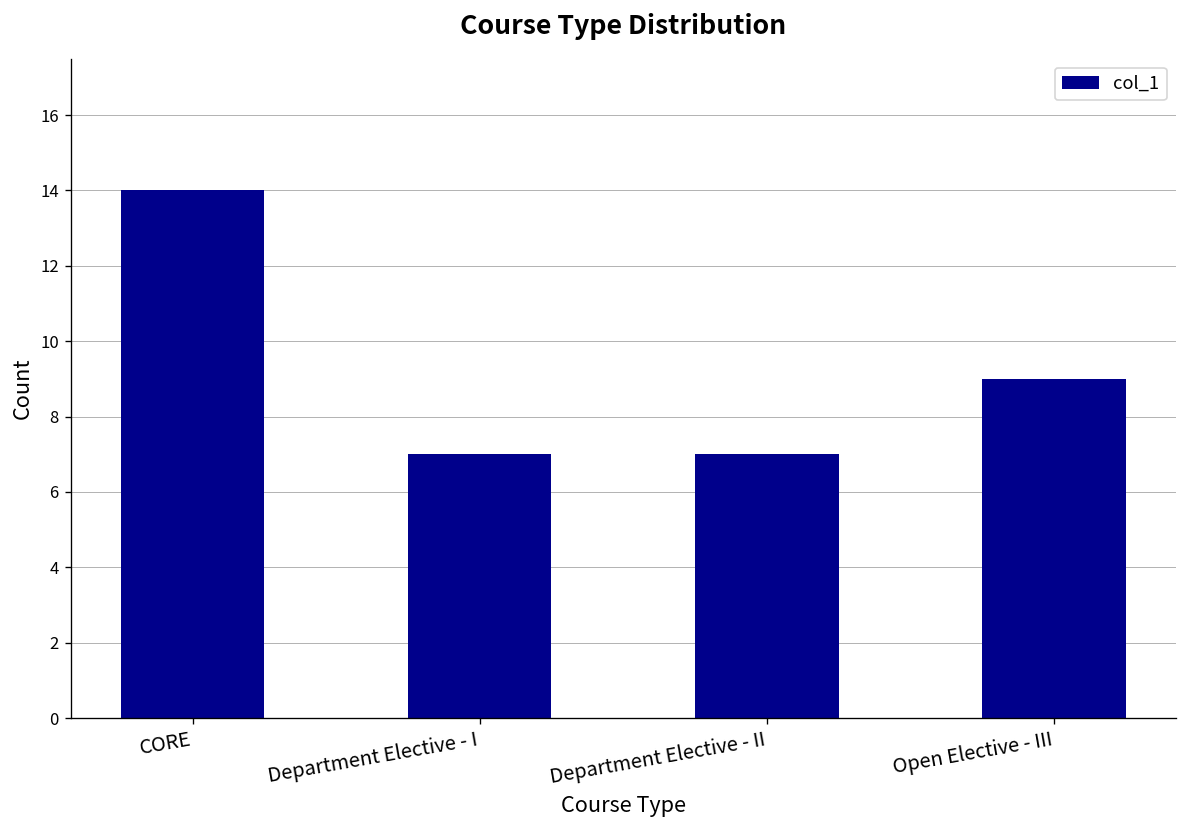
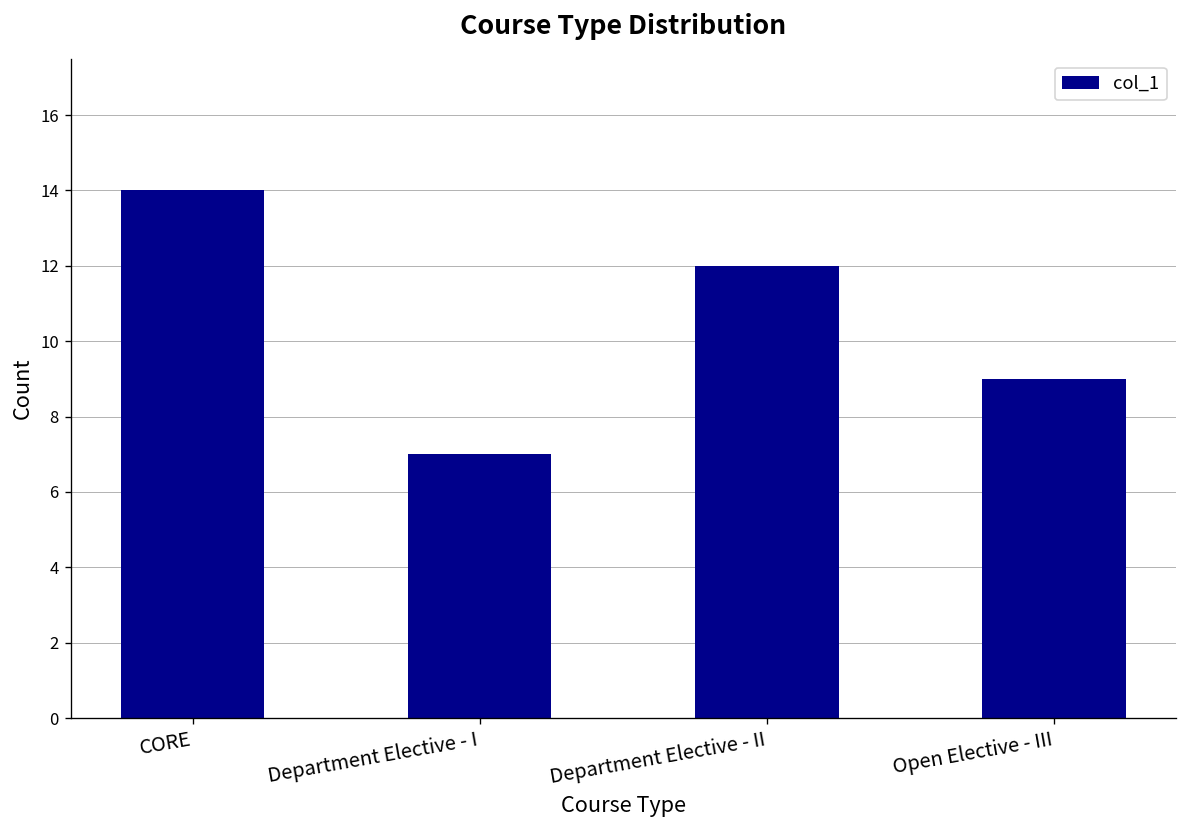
Department Elective - II: 7 -> 12
